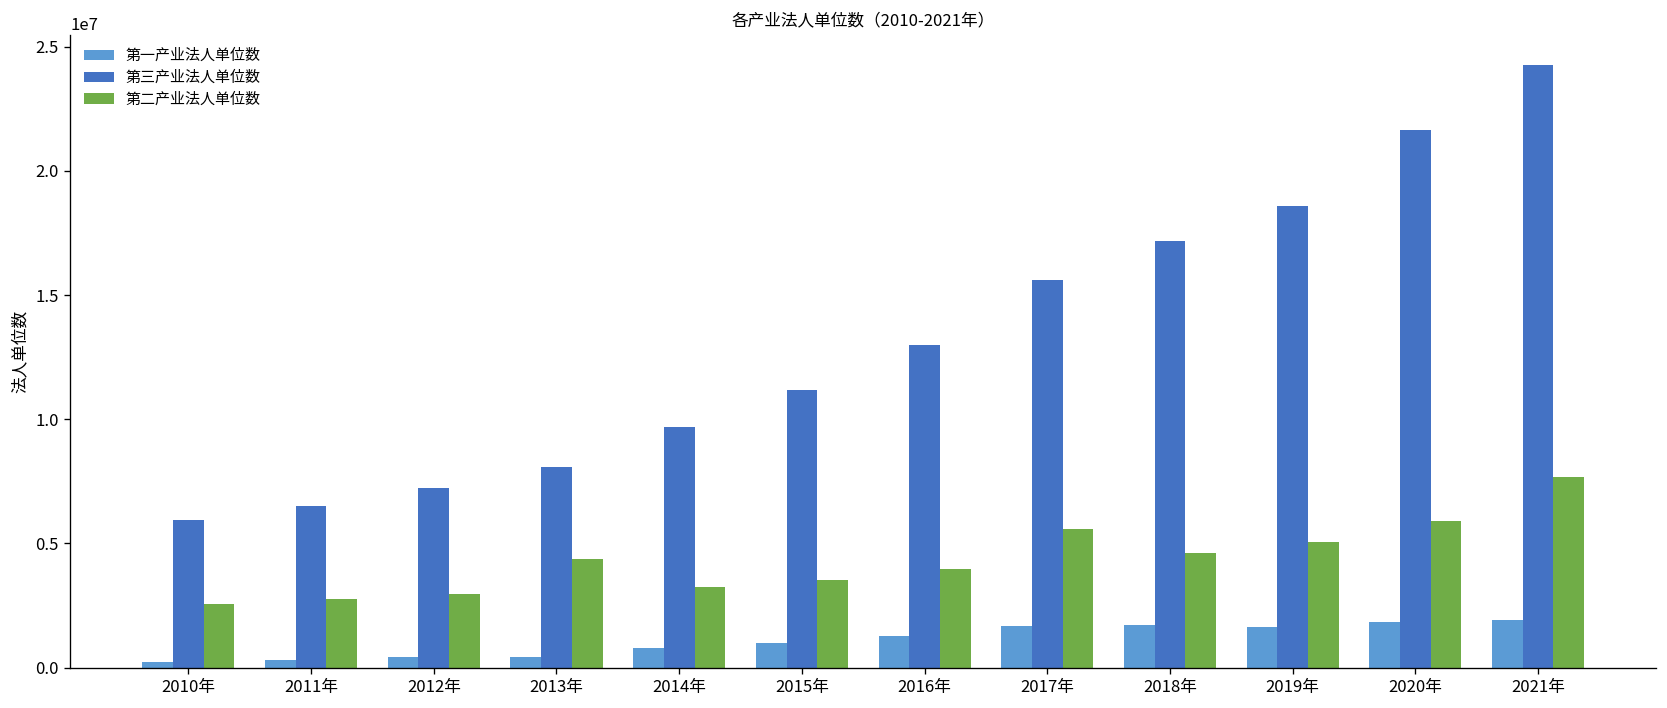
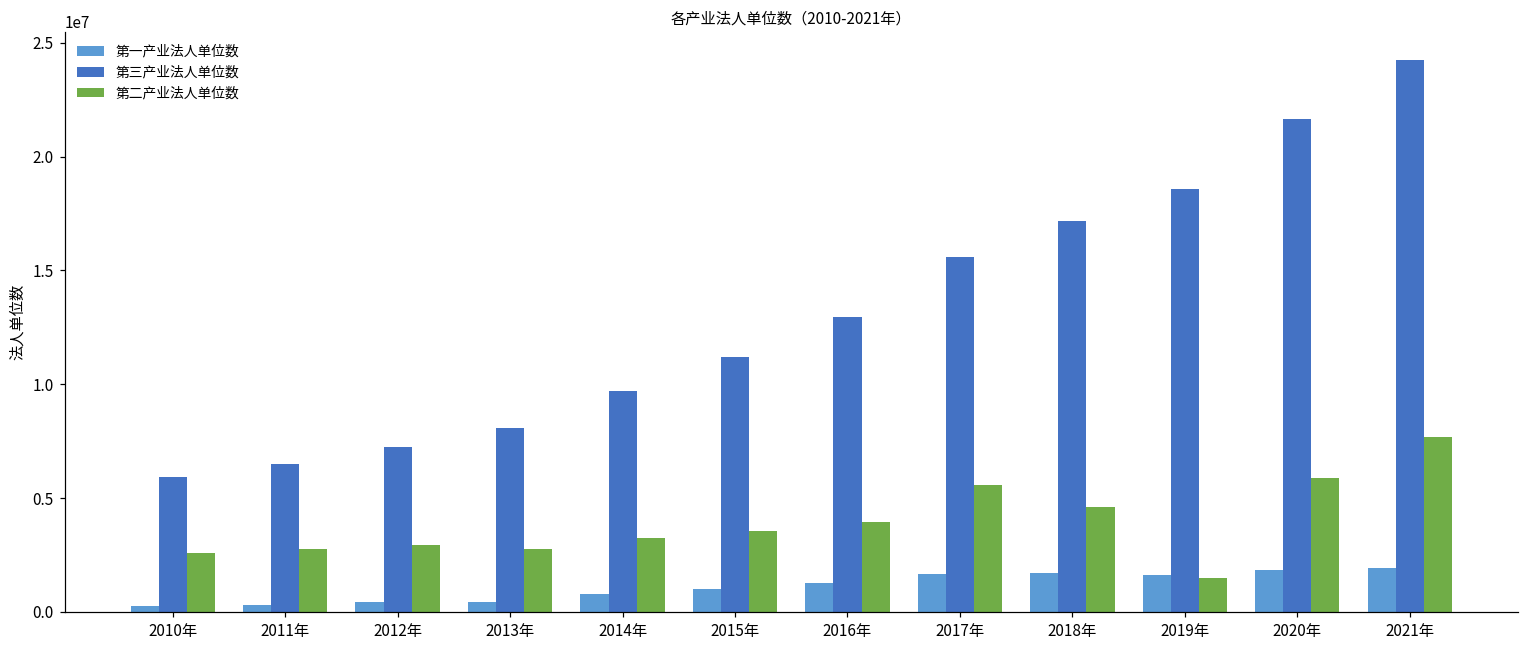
第二产业法人单位数, 2013年: 4400000 -> 2700000
第二产业法人单位数, 2019年: 5100000 -> 1500000
